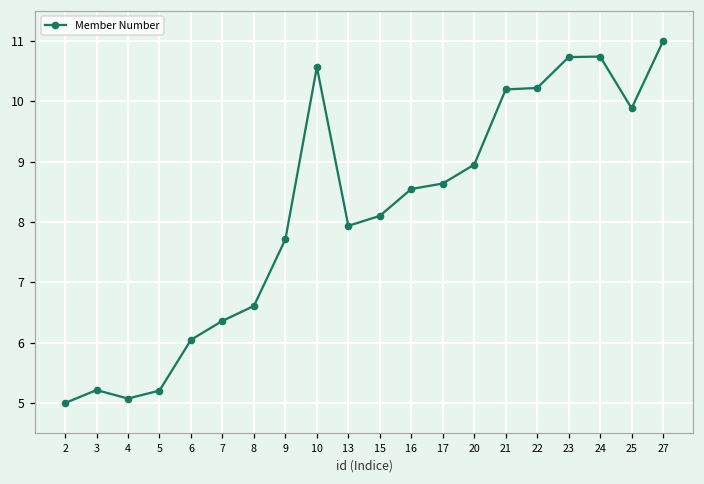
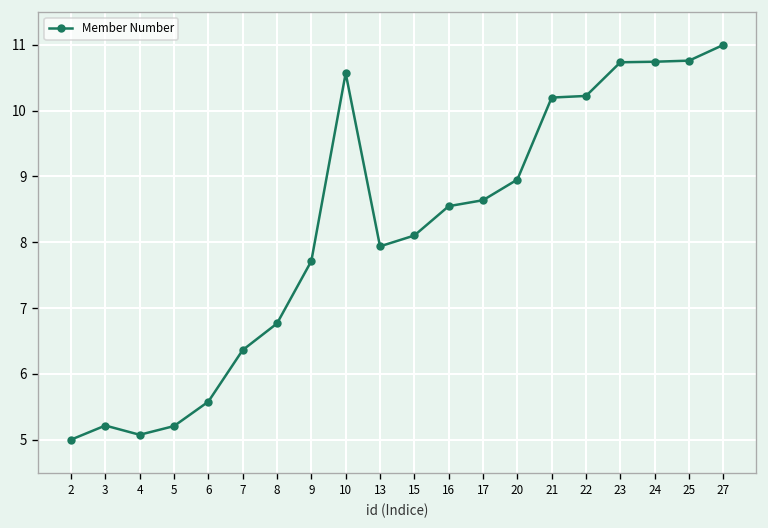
6: 6.0 -> 5.6
8: 6.6 -> 6.8
25: 9.9 -> 10.8
